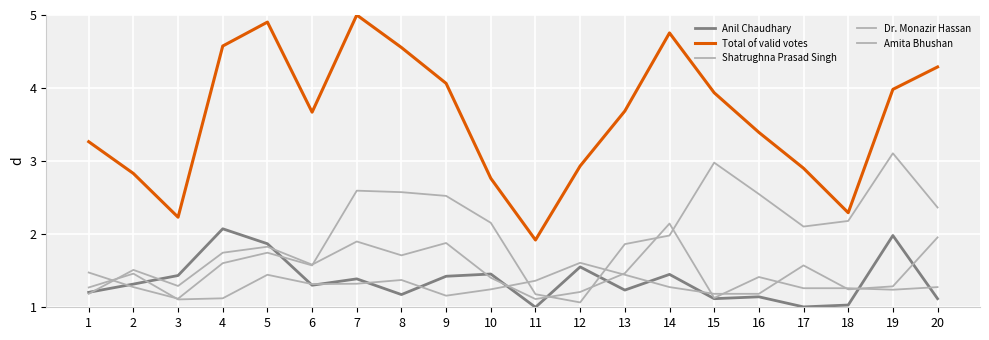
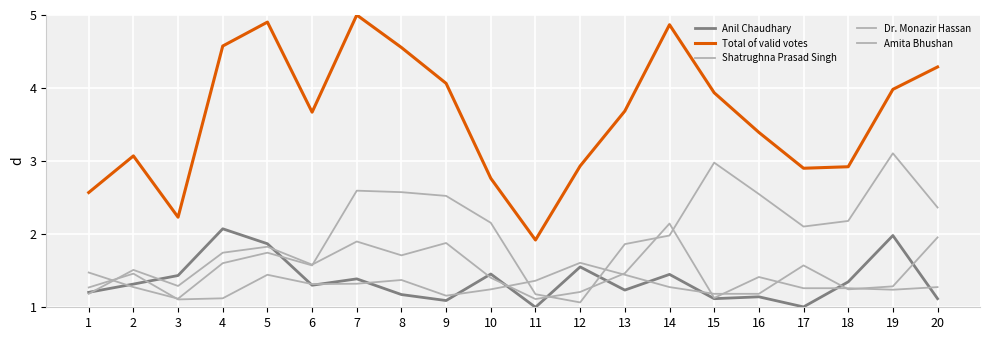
Total of valid votes, 1: 3.3 -> 2.6
Total of valid votes, 2: 2.8 -> 3.1
Anil Chaudhary, 9: 1.4 -> 1.1
Total of valid votes, 14: 4.8 -> 4.9
Anil Chaudhary, 18: 1.0 -> 1.3
Total of valid votes, 18: 2.3 -> 2.9
